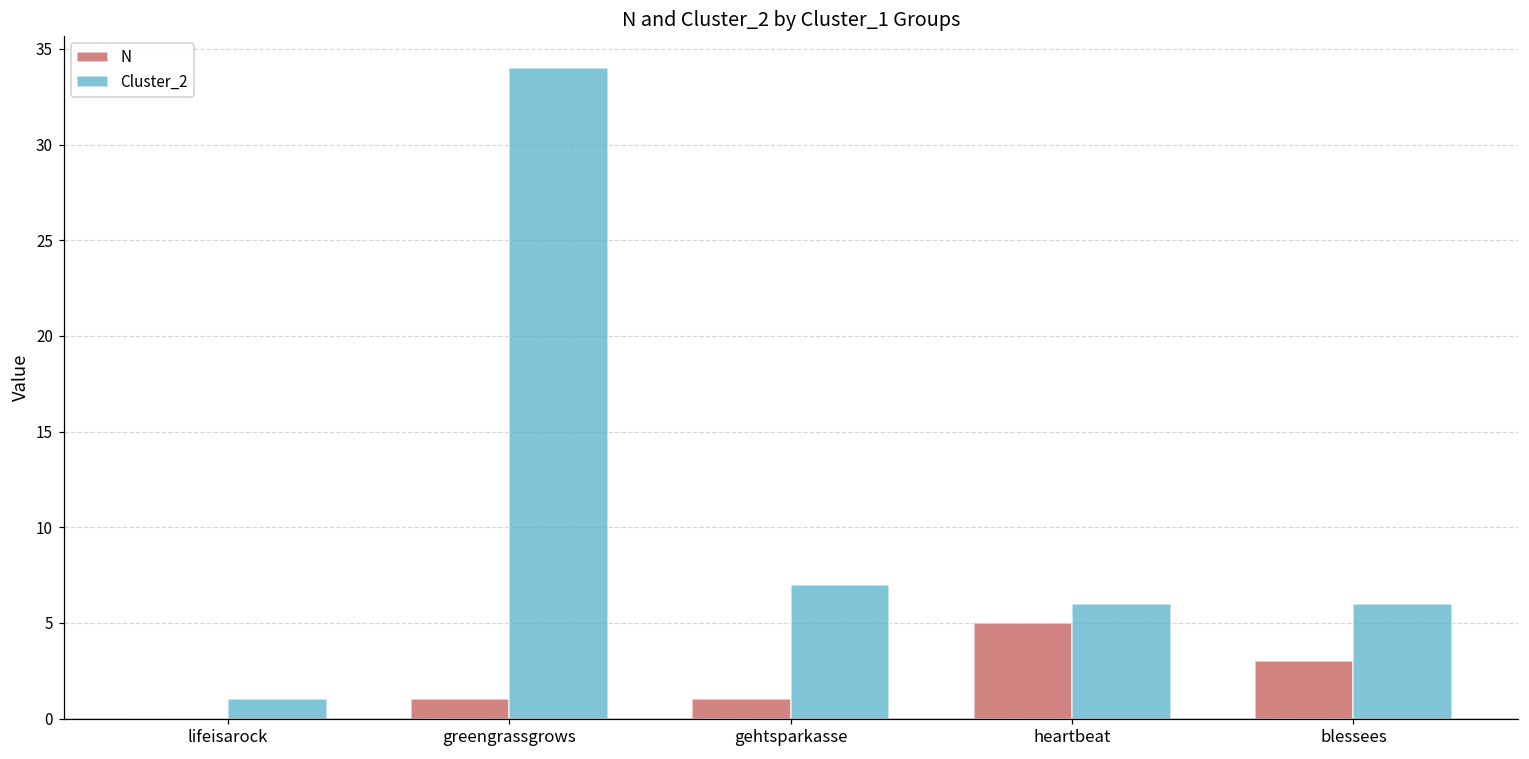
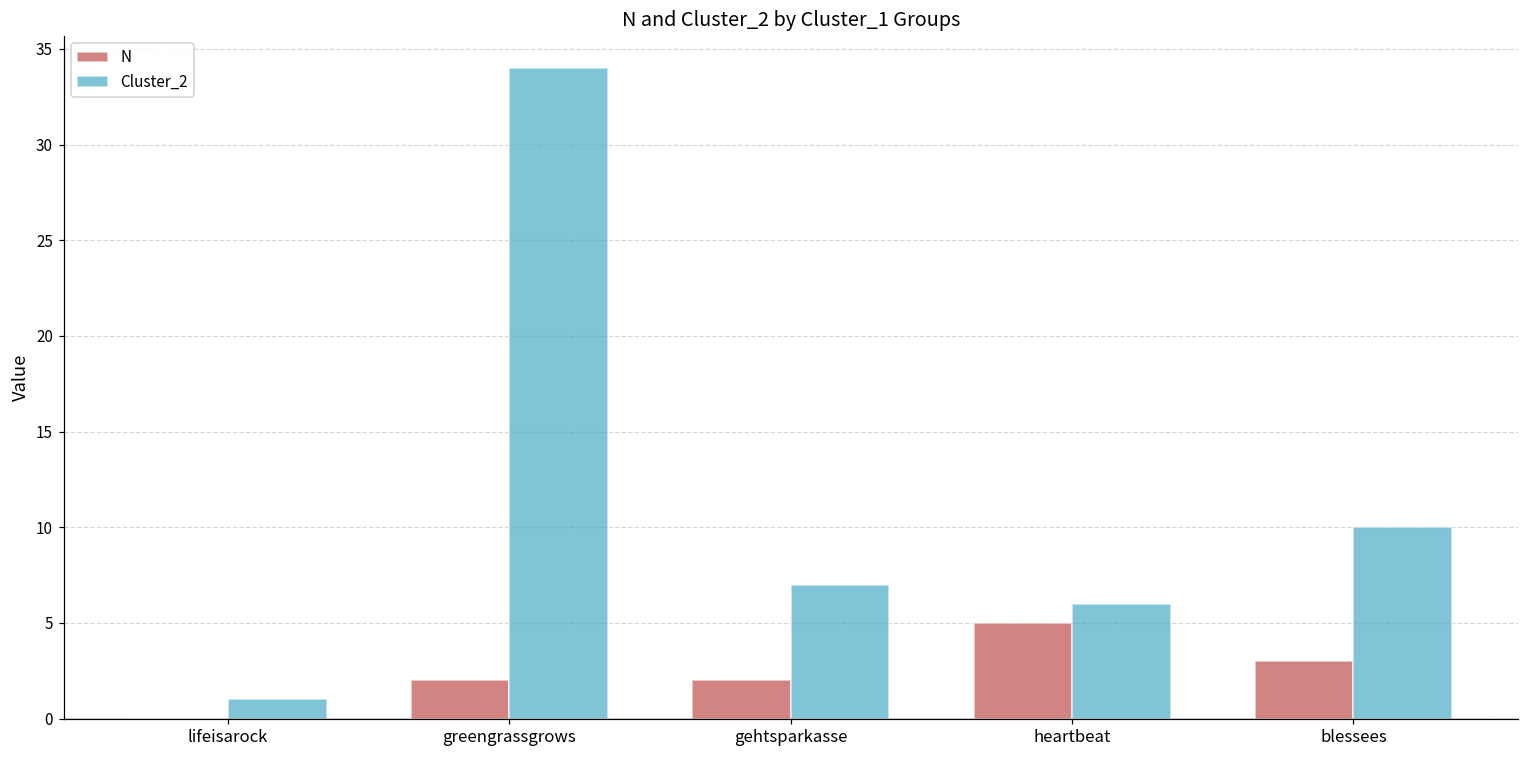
N, greengrassgrows: 1 -> 2
N, gehtsparkasse: 1 -> 2
Cluster_2, blessees: 6 -> 10
